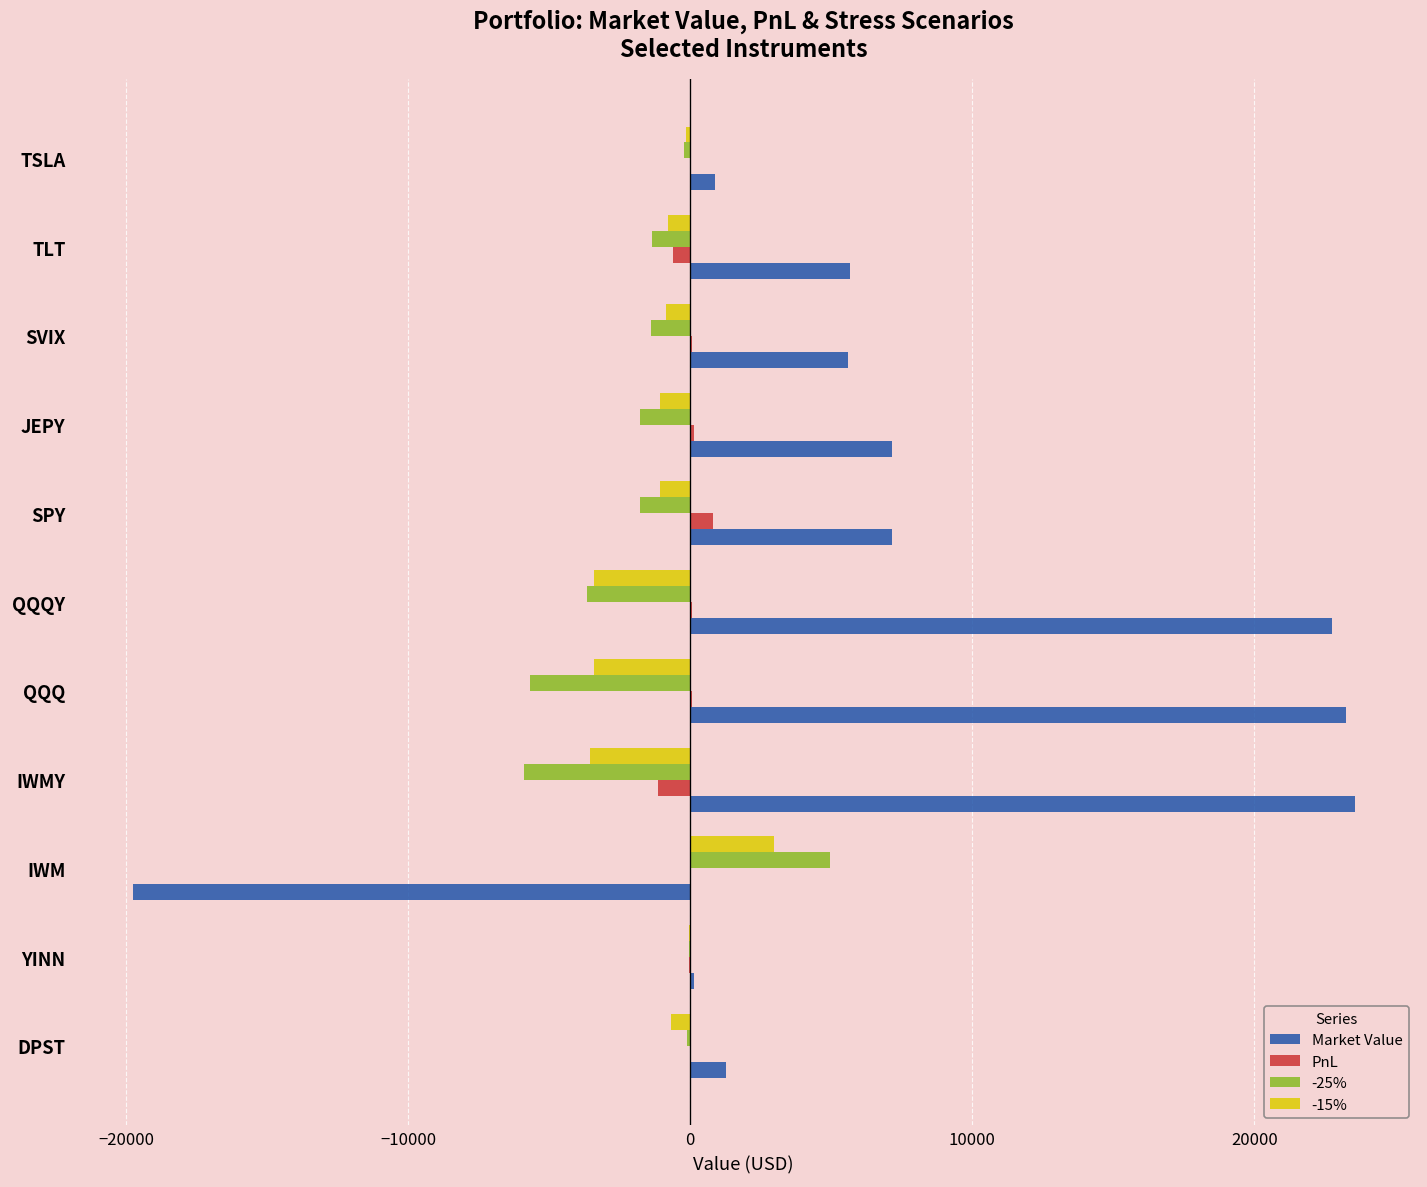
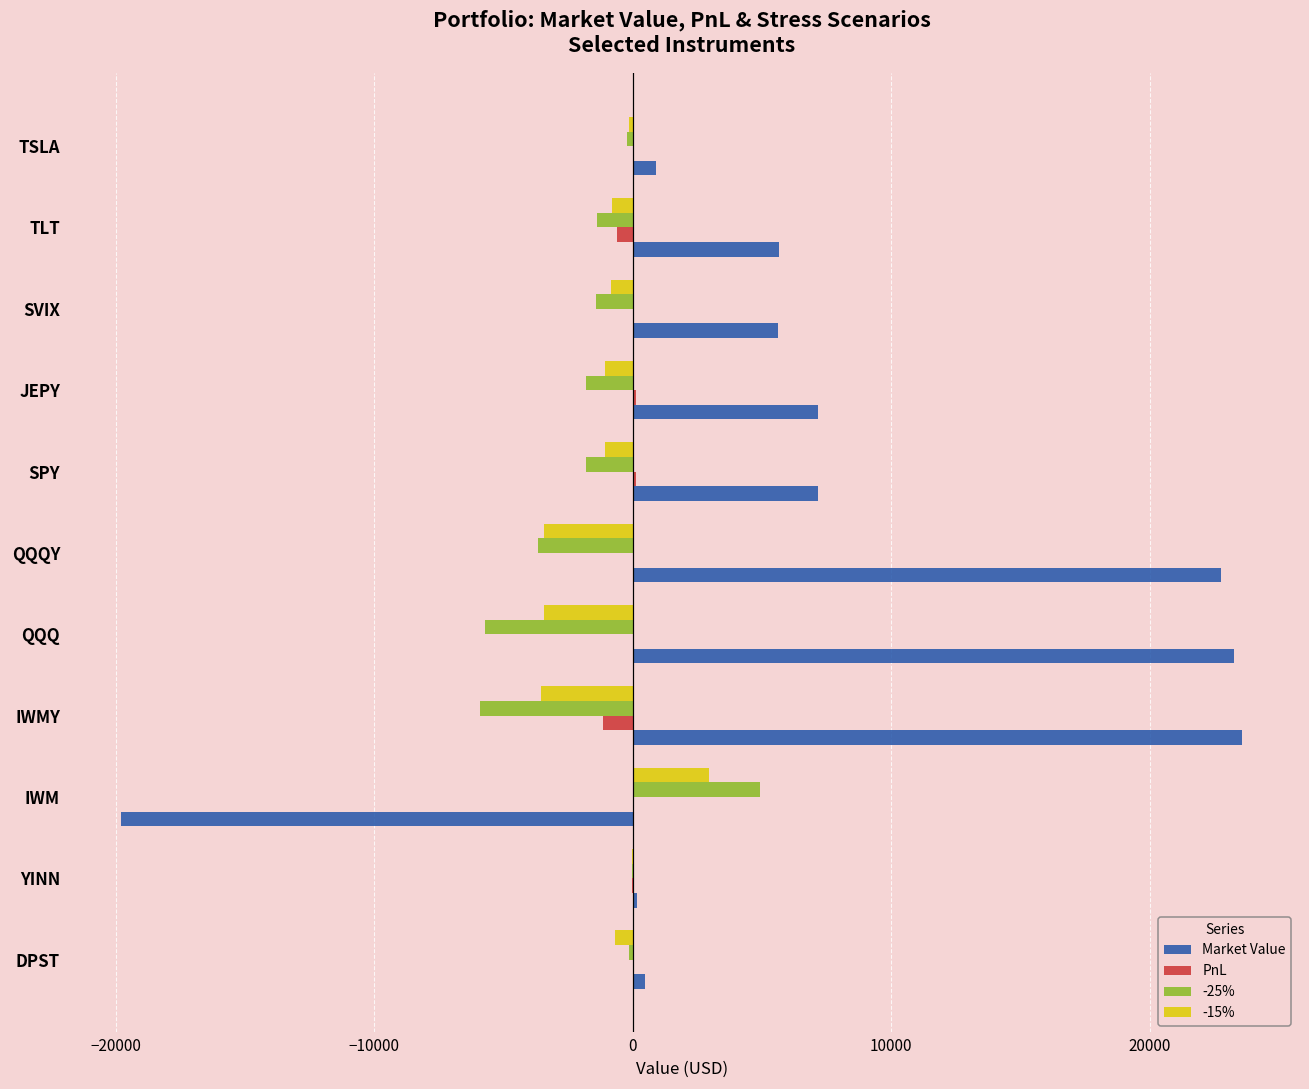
PnL, SPY: 800 -> 100
Market Value, DPST: 1300 -> 500
